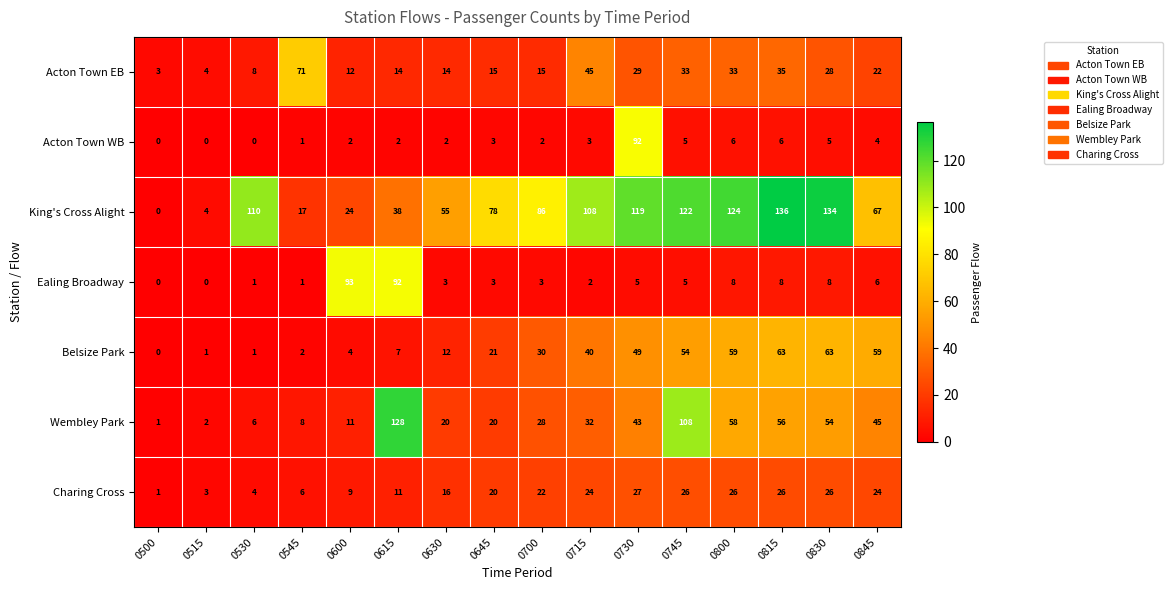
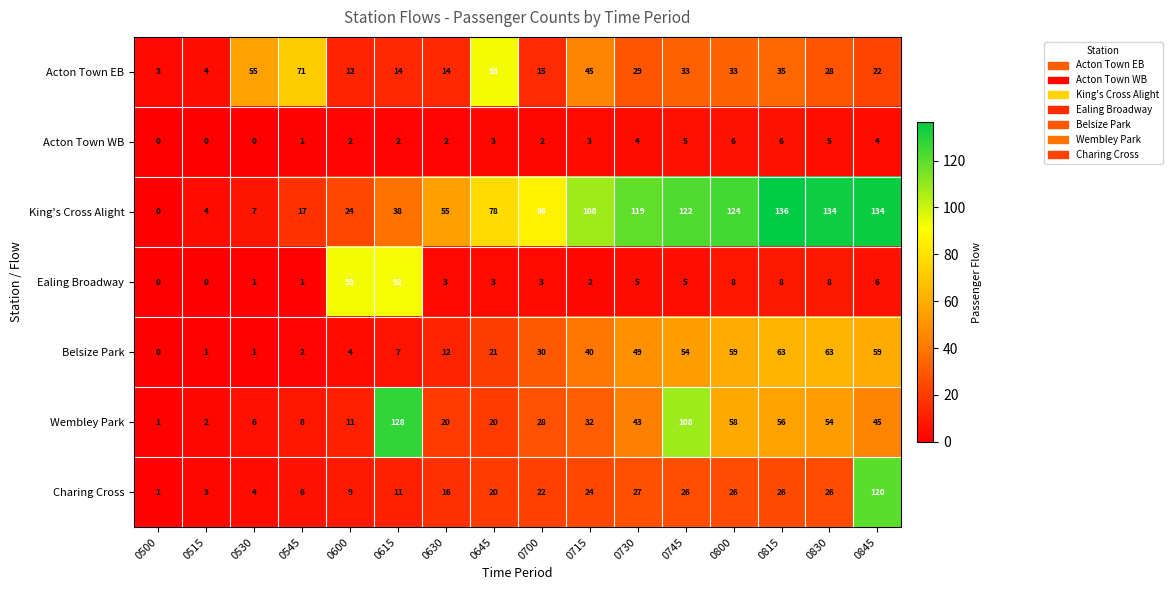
Acton Town EB, 0530: 8 -> 55
Acton Town EB, 0645: 15 -> 93
Acton Town WB, 0730: 92 -> 4
King's Cross Alight, 0530: 110 -> 7
King's Cross Alight, 0845: 67 -> 134
Charing Cross, 0845: 24 -> 120
